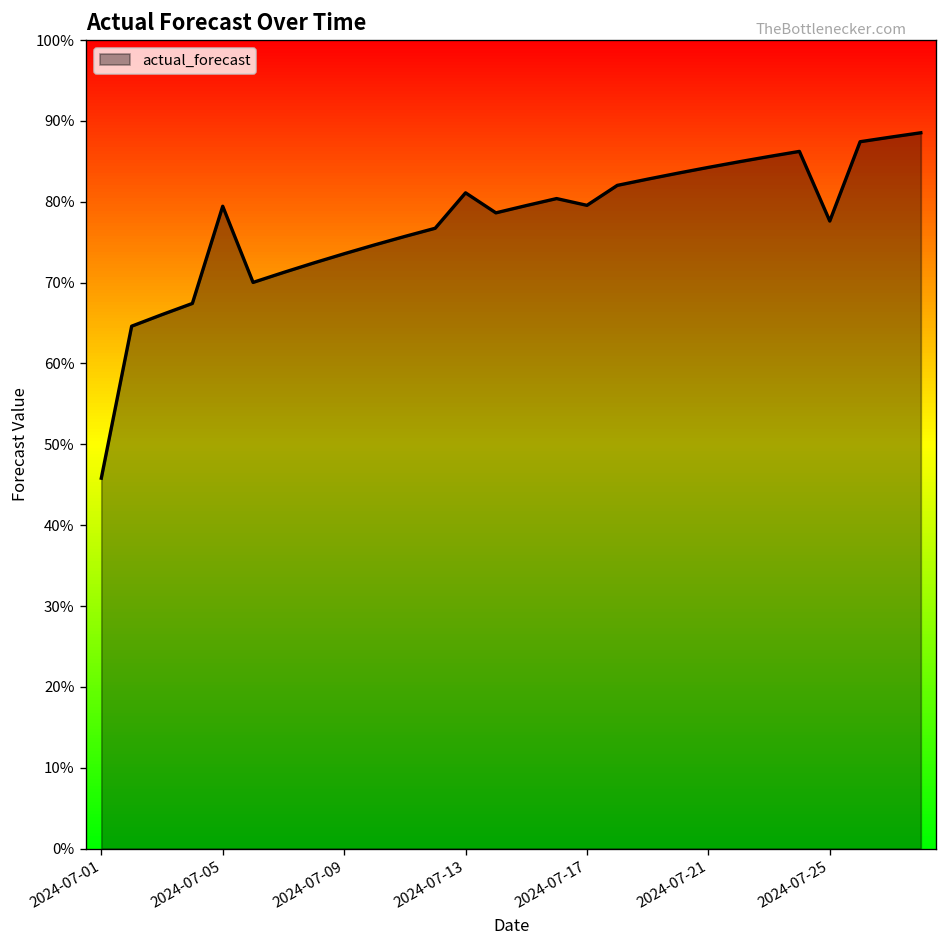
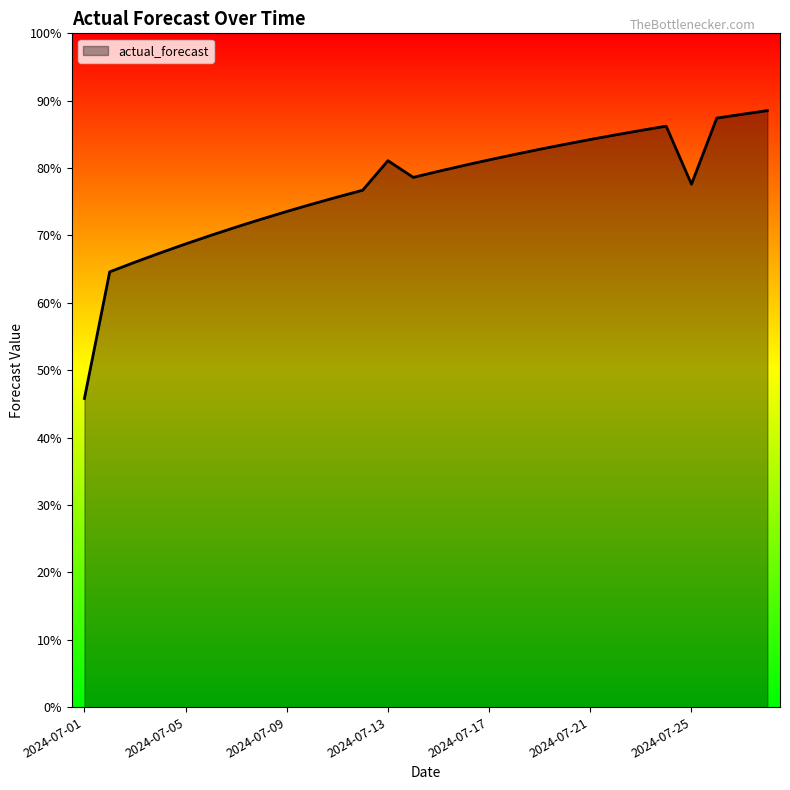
2024-07-05: 79% -> 69%
2024-07-17: 80% -> 81%
